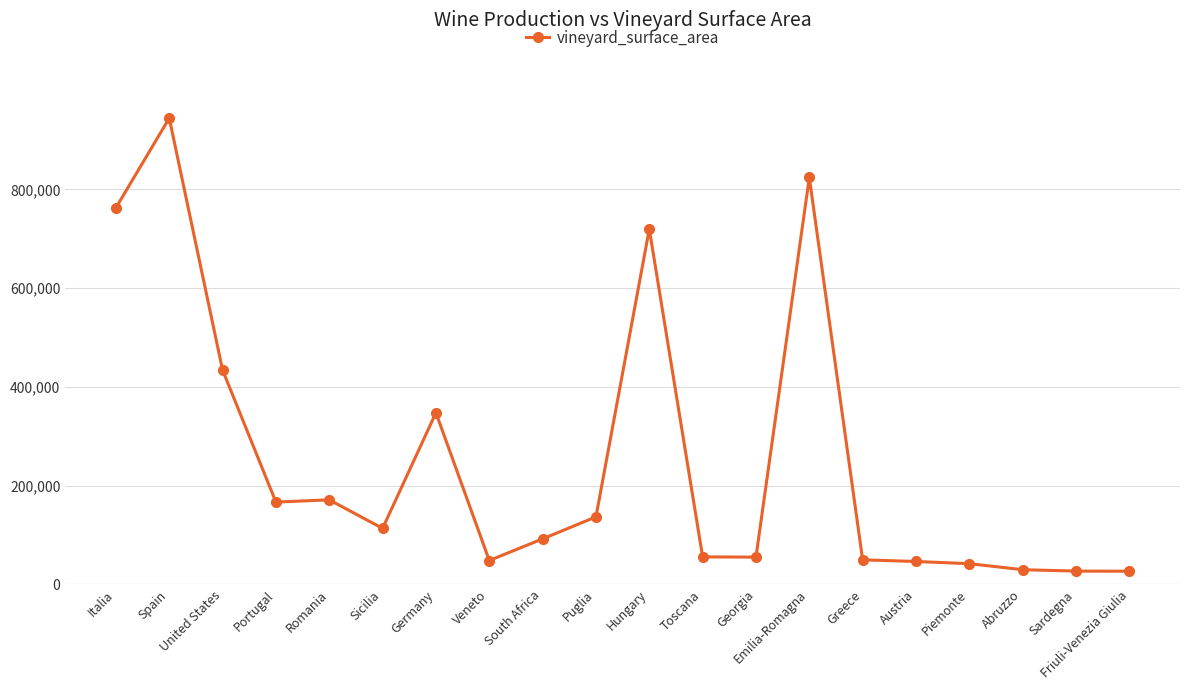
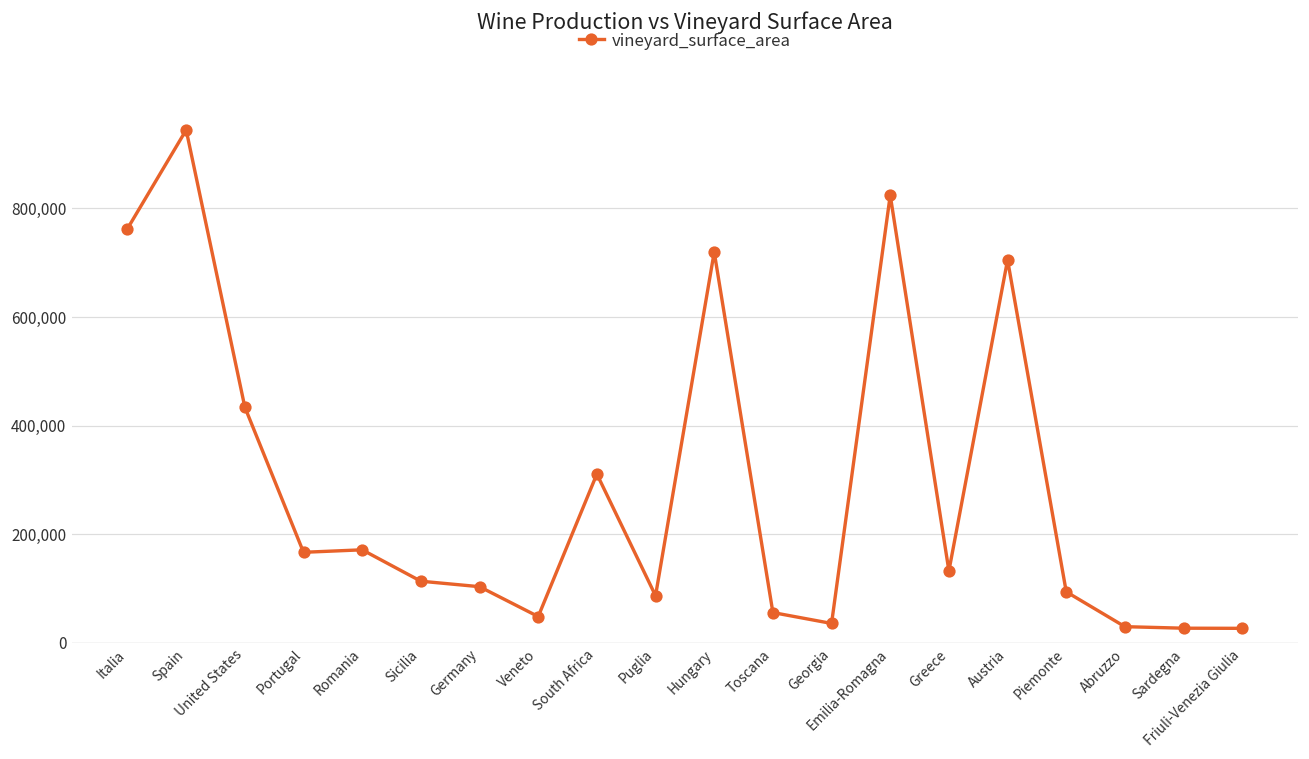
Germany: 350,000 -> 100,000
South Africa: 90,000 -> 310,000
Puglia: 140,000 -> 90,000
Georgia: 60,000 -> 40,000
Greece: 50,000 -> 130,000
Austria: 50,000 -> 710,000
Piemonte: 40,000 -> 90,000
